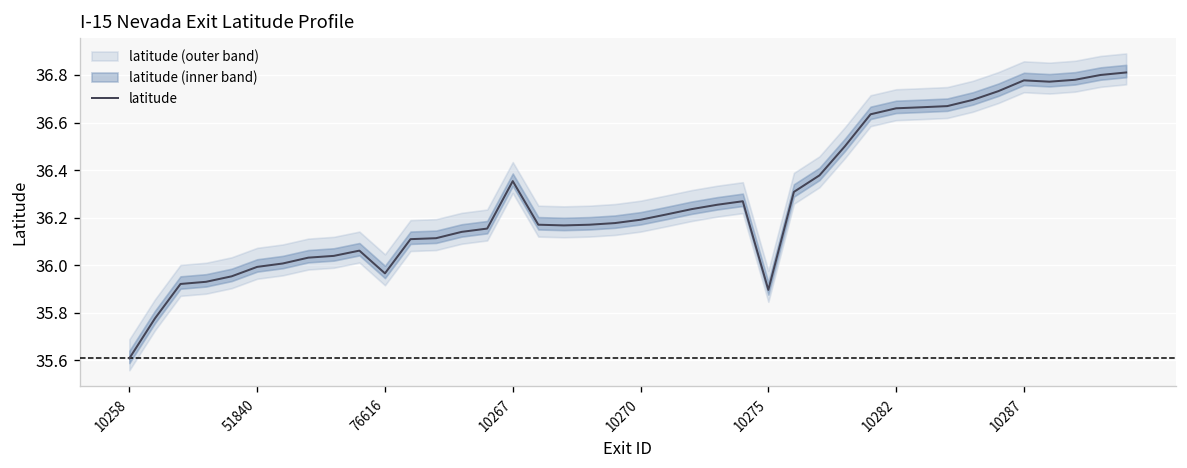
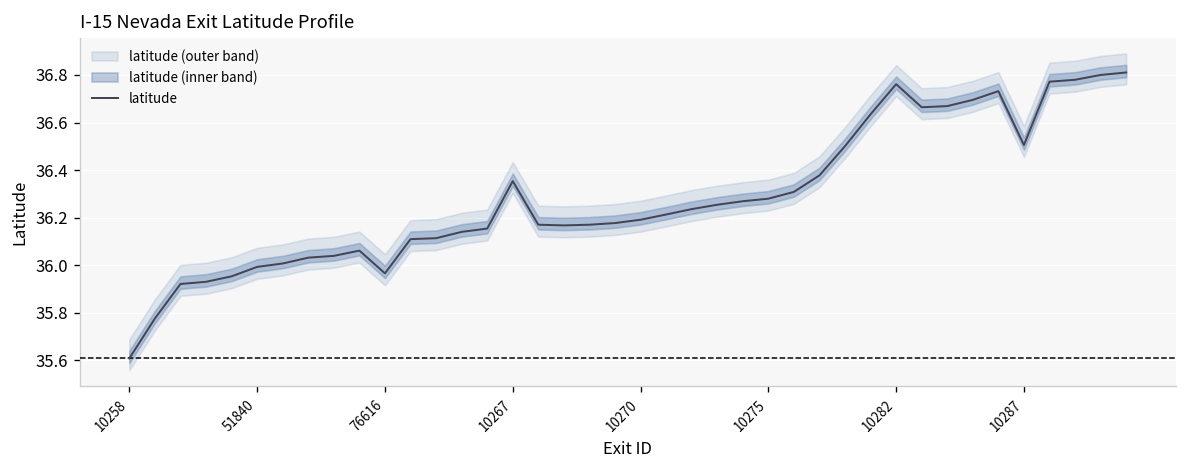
latitude, 10275: 35.90 -> 36.28
latitude, 10282: 36.66 -> 36.76
latitude, 10287: 36.78 -> 36.51
